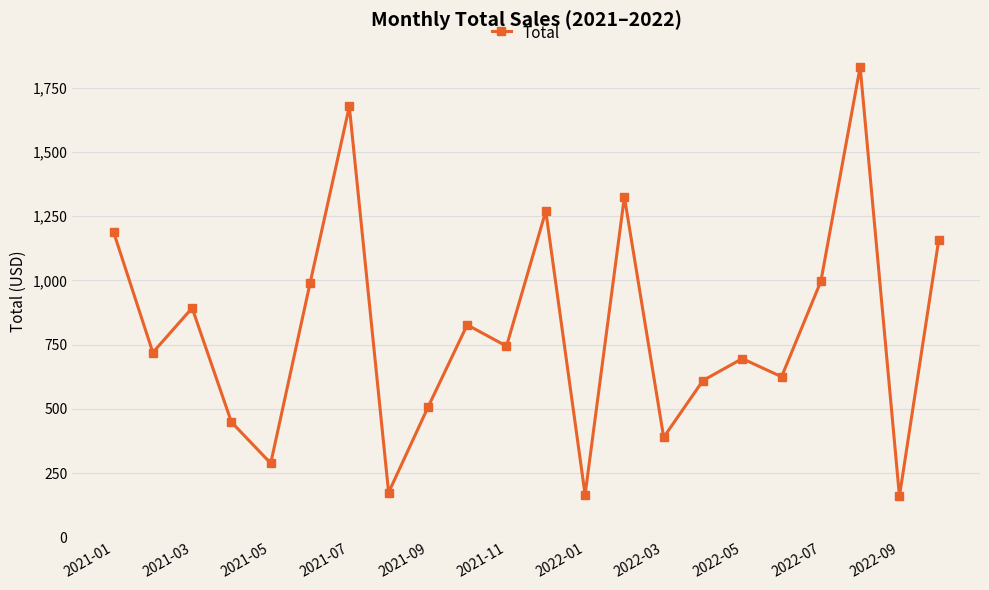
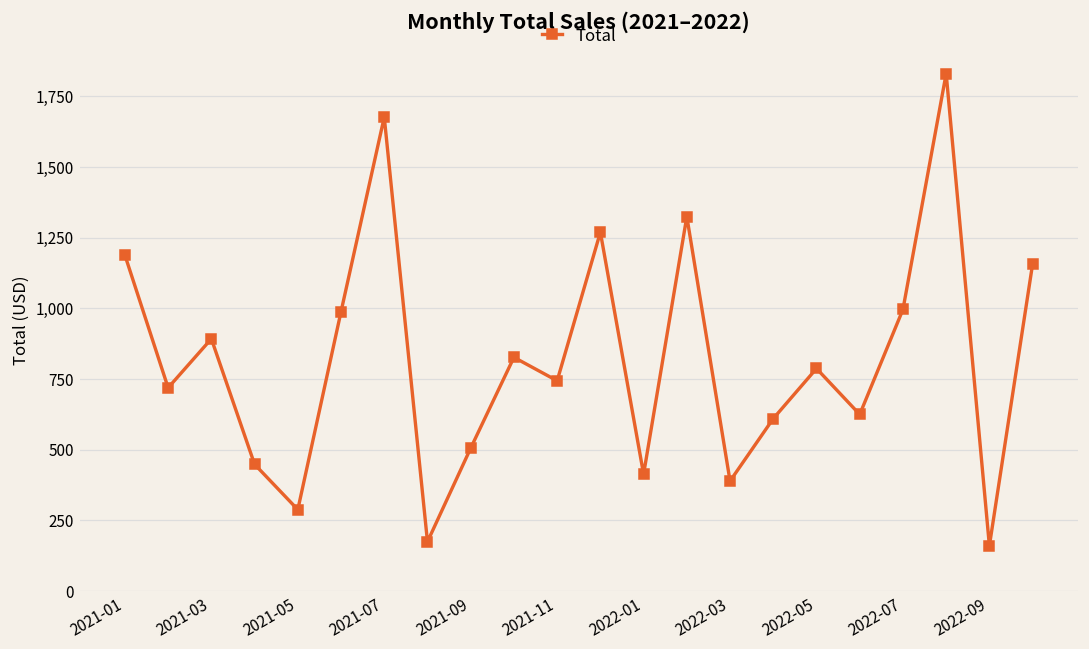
2022-01: 170 -> 410
2022-05: 700 -> 790
